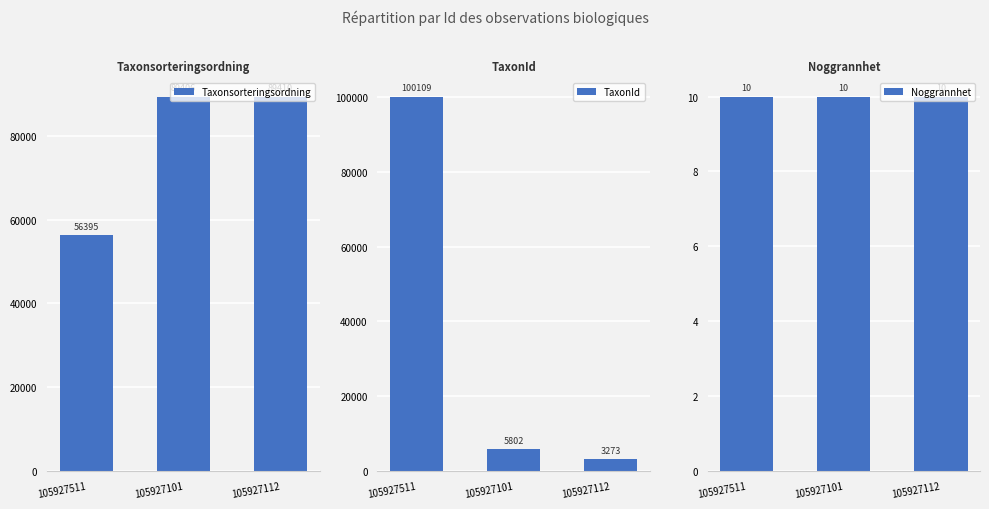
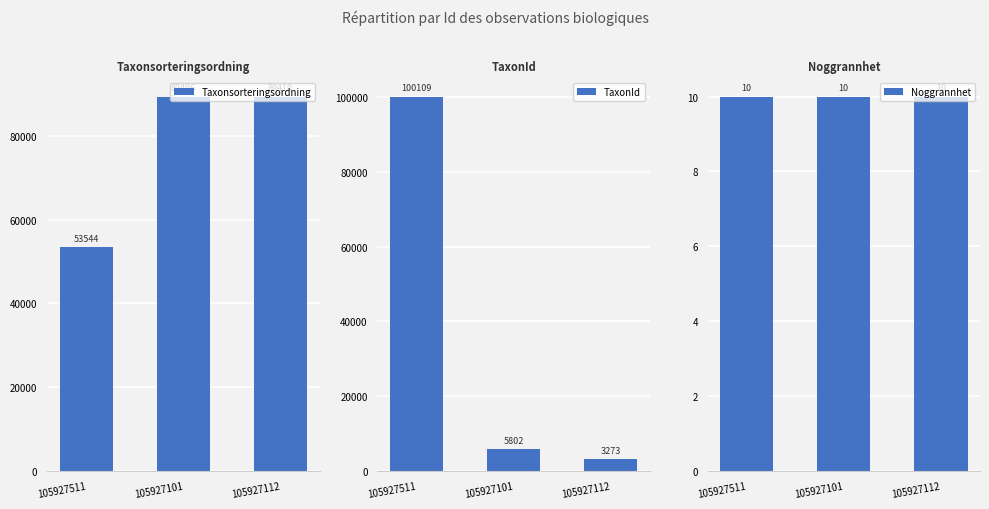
Taxonsorteringsordning, 105927511: 56395 -> 53544
